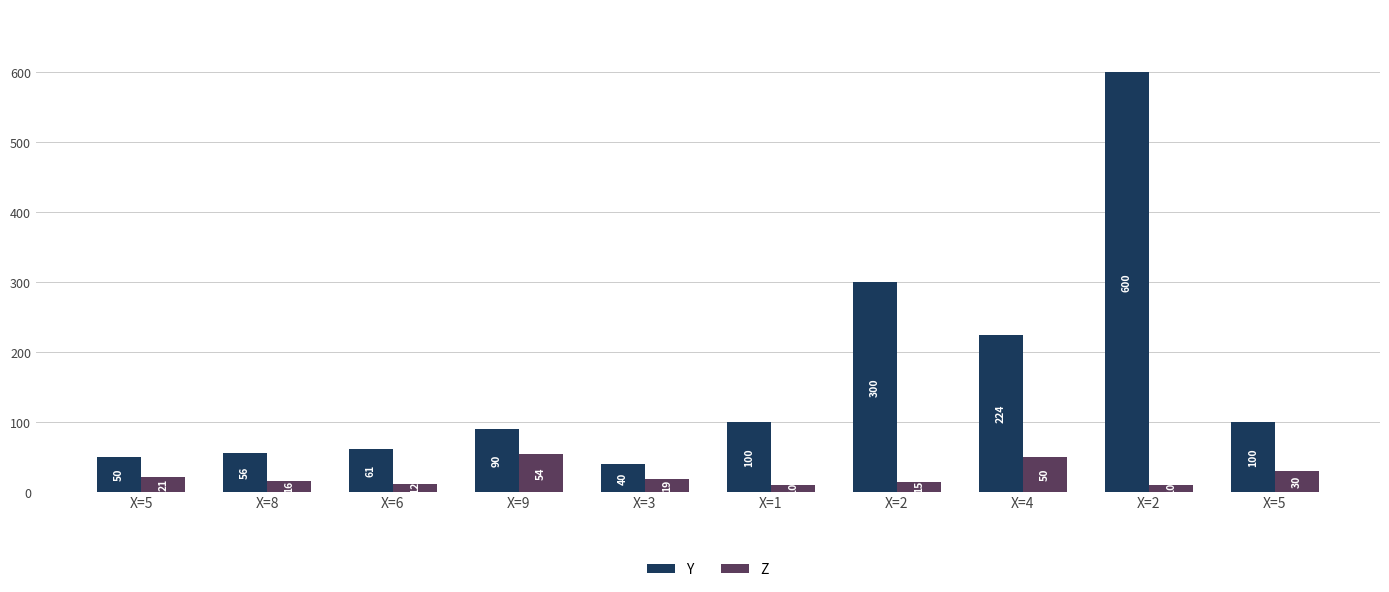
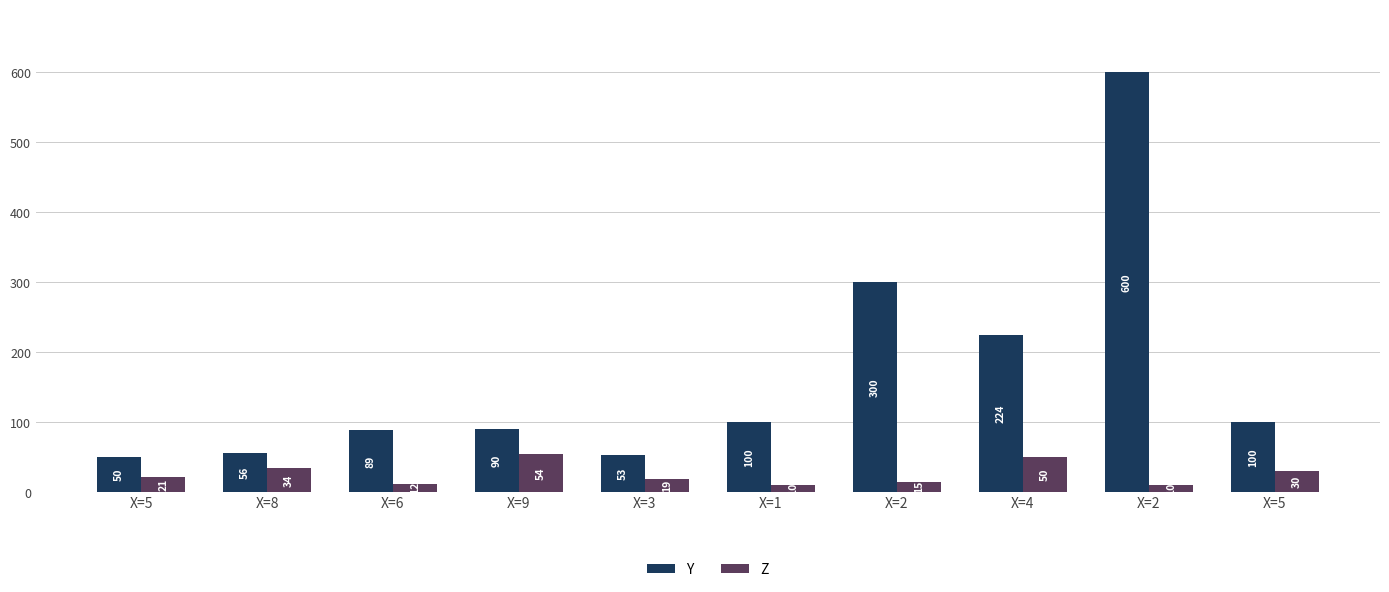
Z, X=8: 16 -> 34
Y, X=6: 61 -> 89
Y, X=3: 40 -> 53
